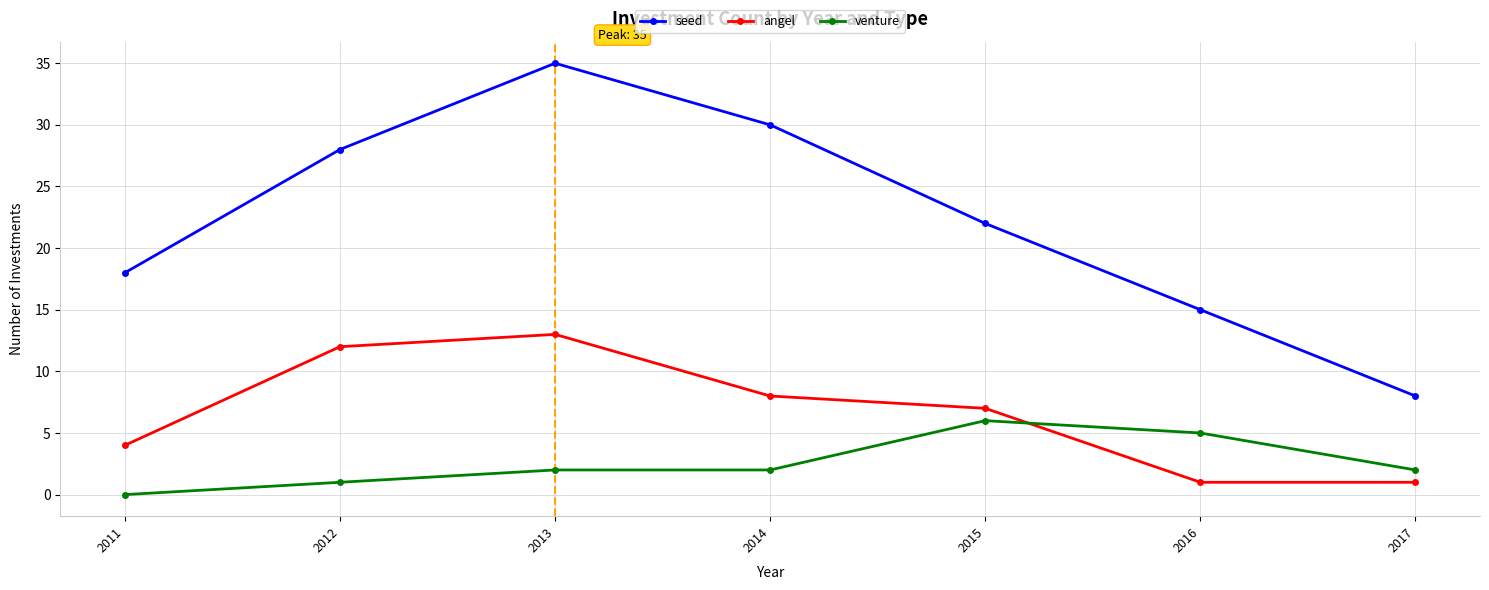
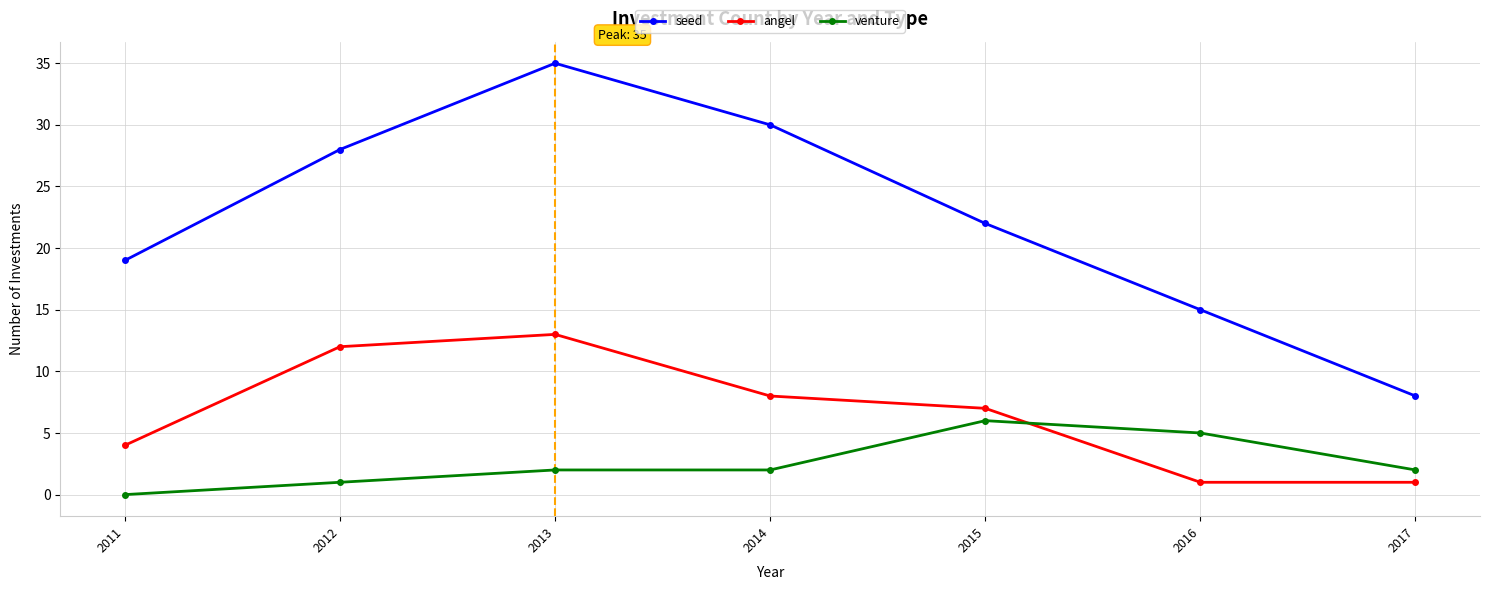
seed, 2011: 18 -> 19
